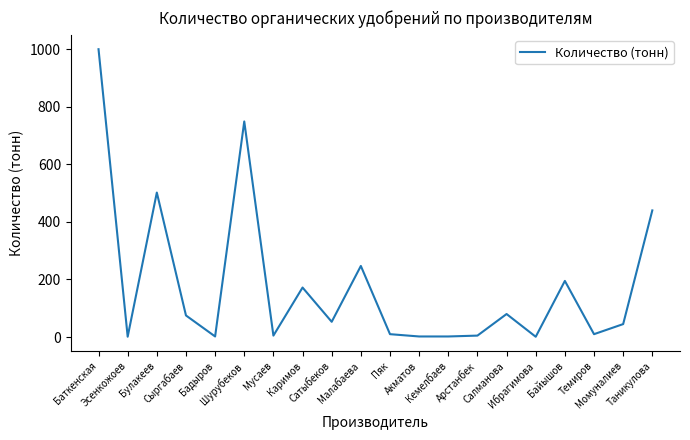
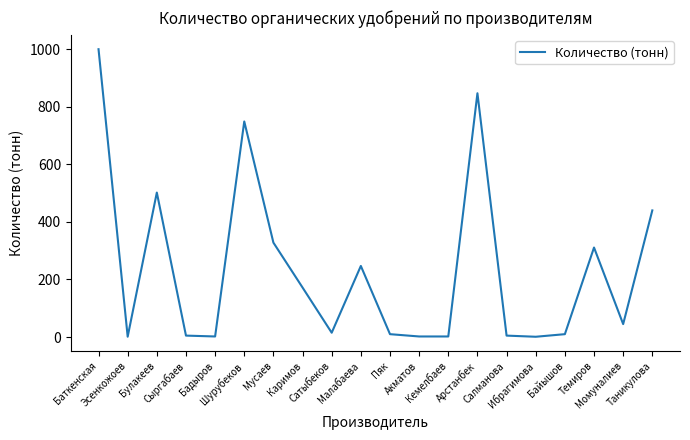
Сыргабаев: 80 -> 10
Мусаев: 10 -> 330
Сатыбеков: 50 -> 20
Арстанбек: 10 -> 850
Салманова: 80 -> 10
Байышов: 200 -> 10
Темиров: 10 -> 310
